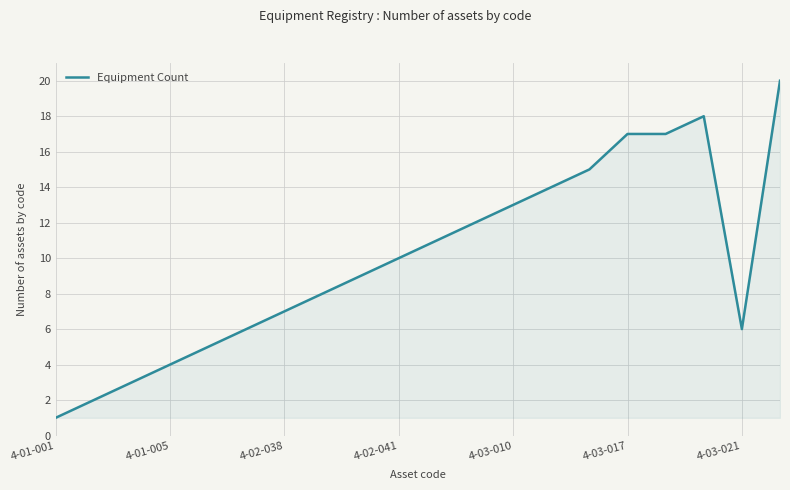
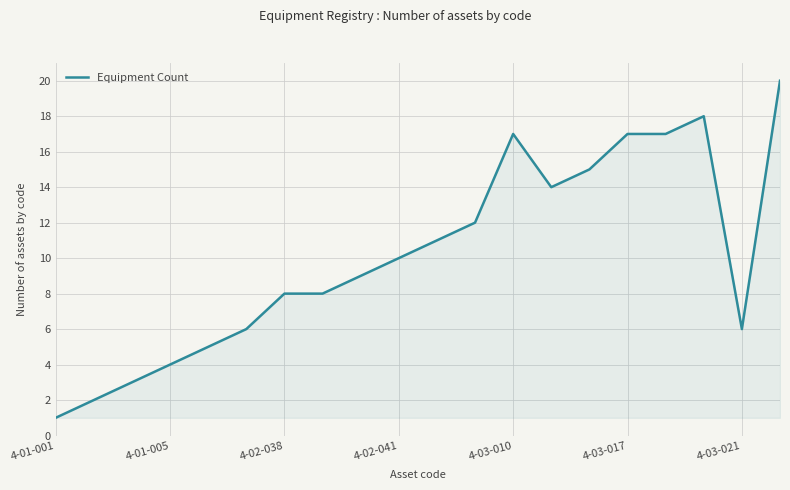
4-02-038: 7 -> 8
4-03-010: 13 -> 17
